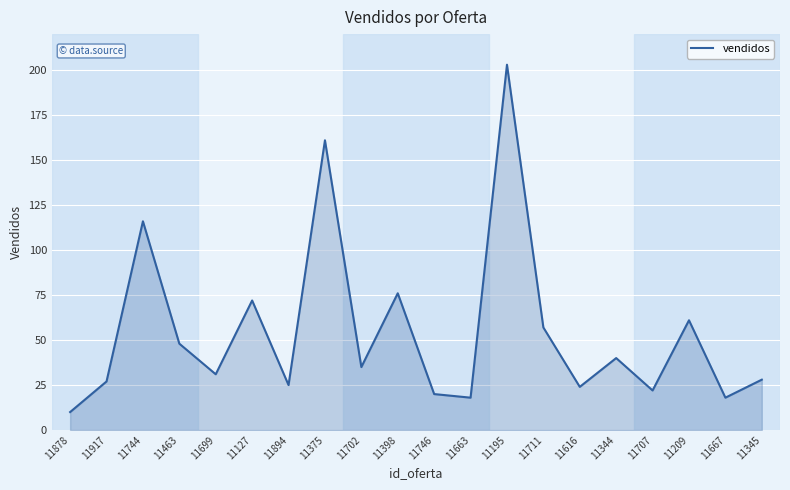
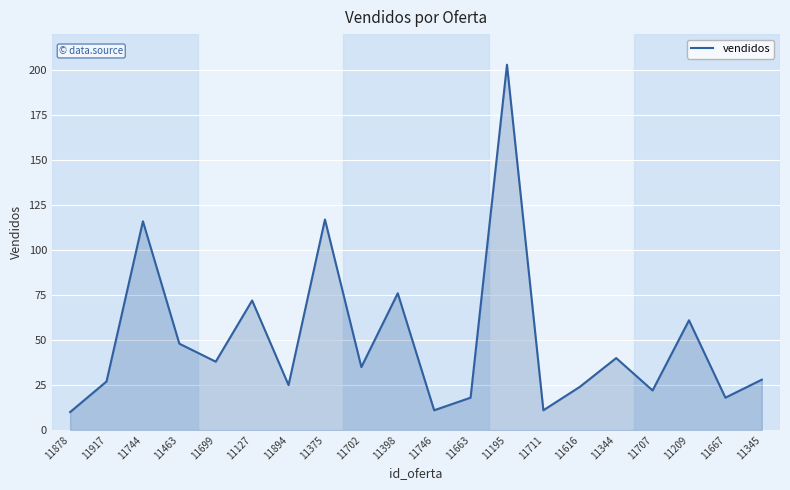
11699: 31 -> 38
11375: 161 -> 117
11746: 20 -> 11
11711: 57 -> 11
